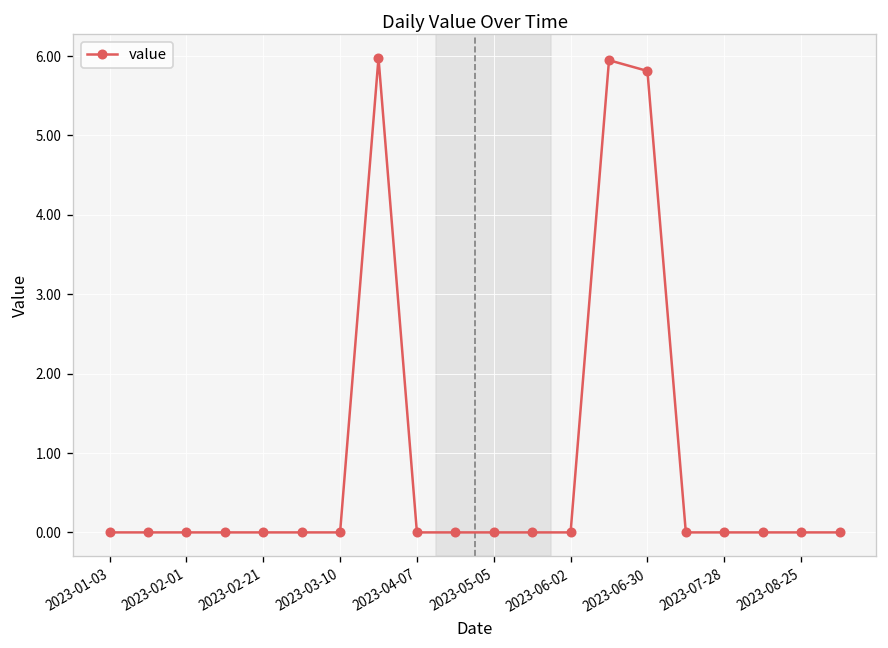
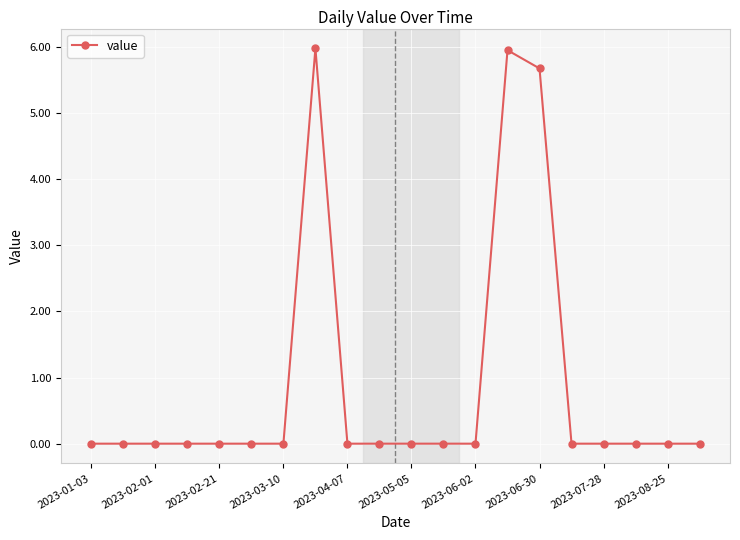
2023-06-30: 5.8 -> 5.7
